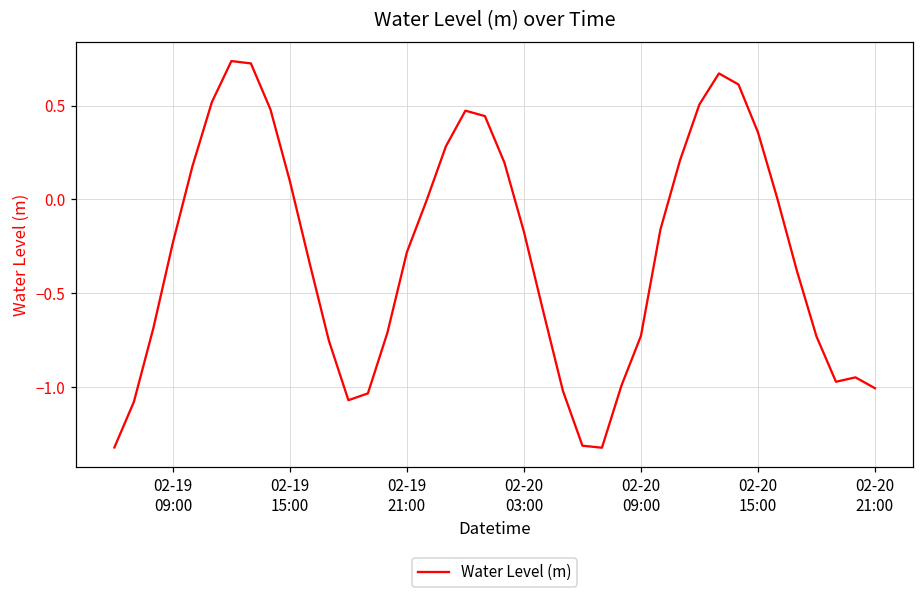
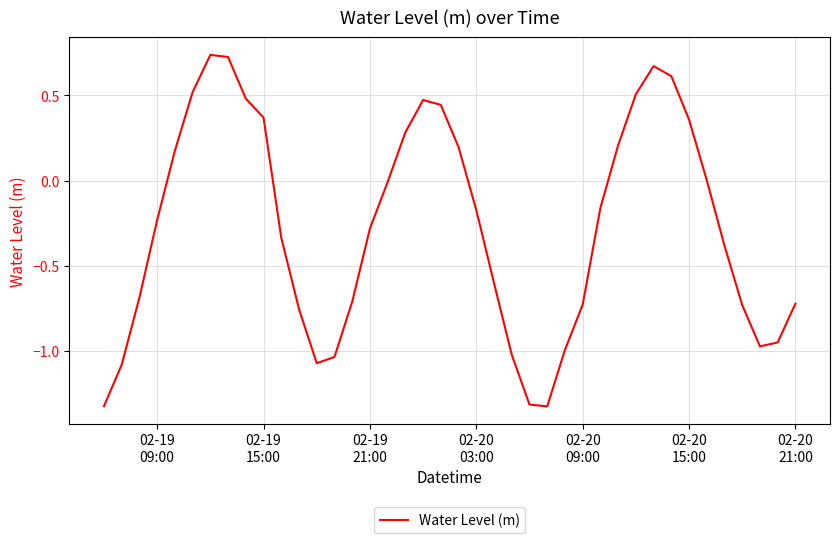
02-19 15:00: 0.10 -> 0.37
02-20 21:00: -1.01 -> -0.72
